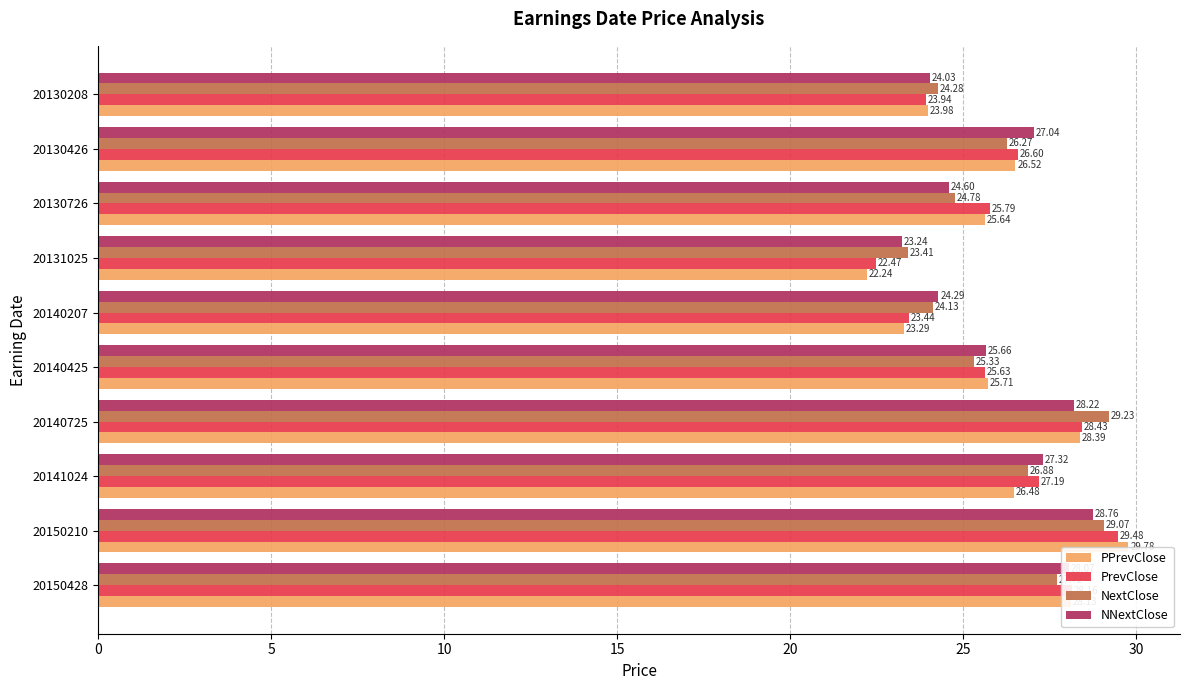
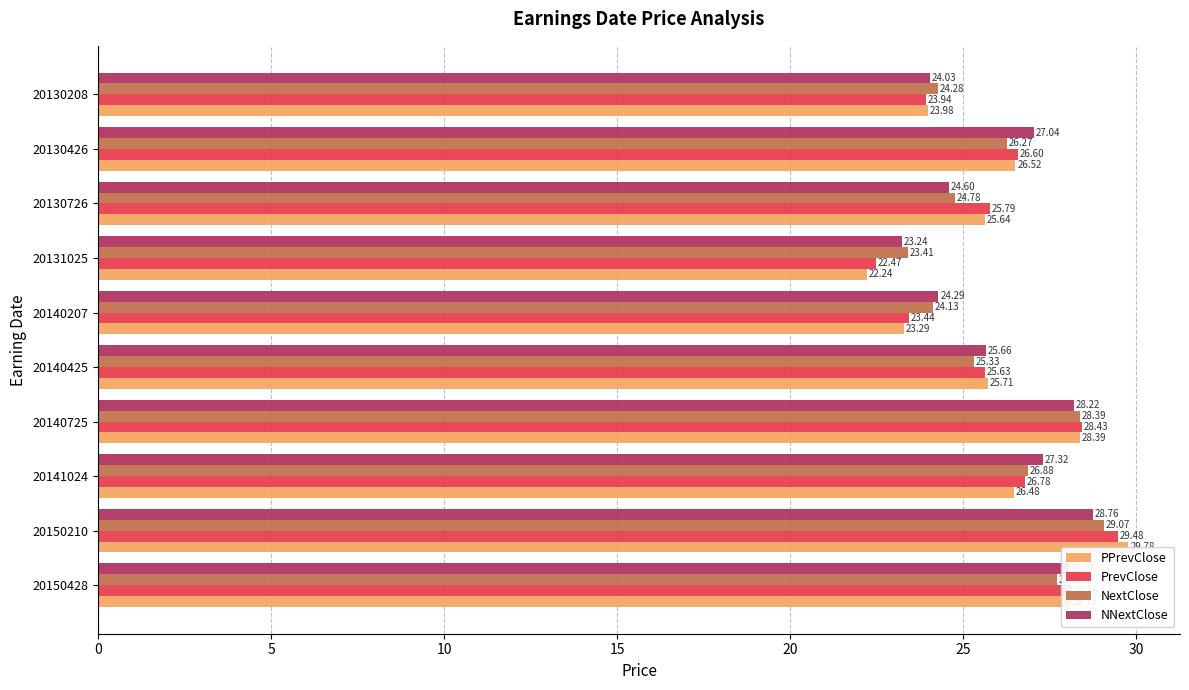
NextClose, 20140725: 29.23 -> 28.39
PrevClose, 20141024: 27.19 -> 26.78
